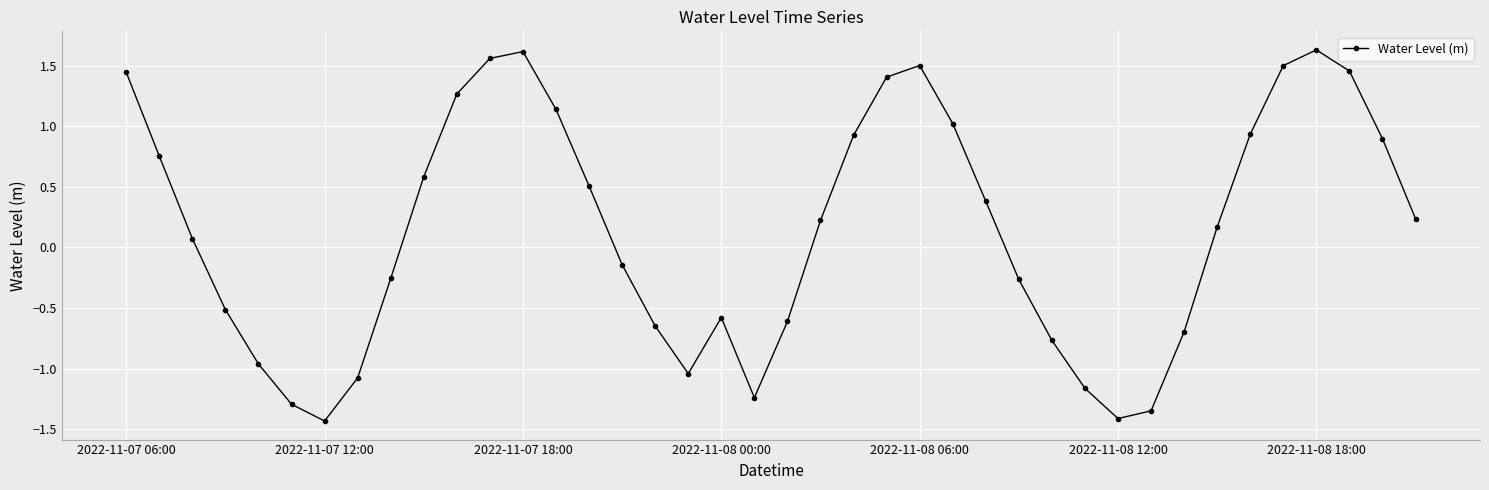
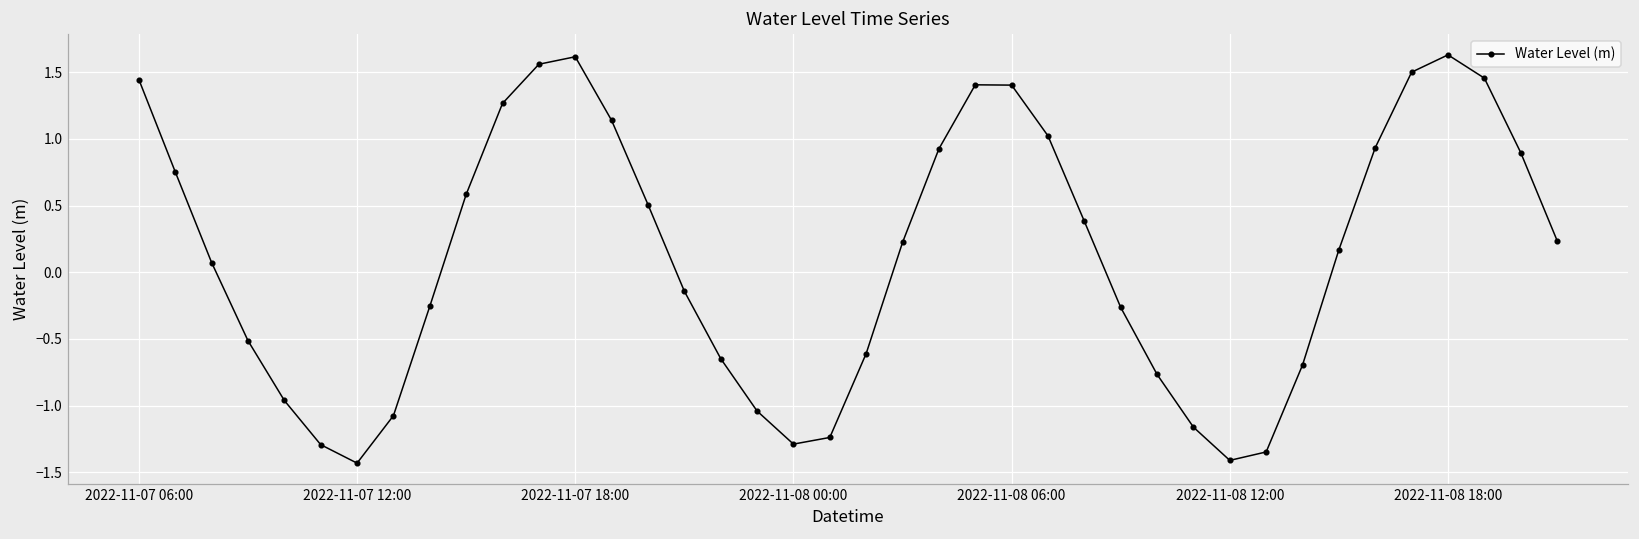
2022-11-08 00:00: -0.58 -> -1.29
2022-11-08 06:00: 1.50 -> 1.40
